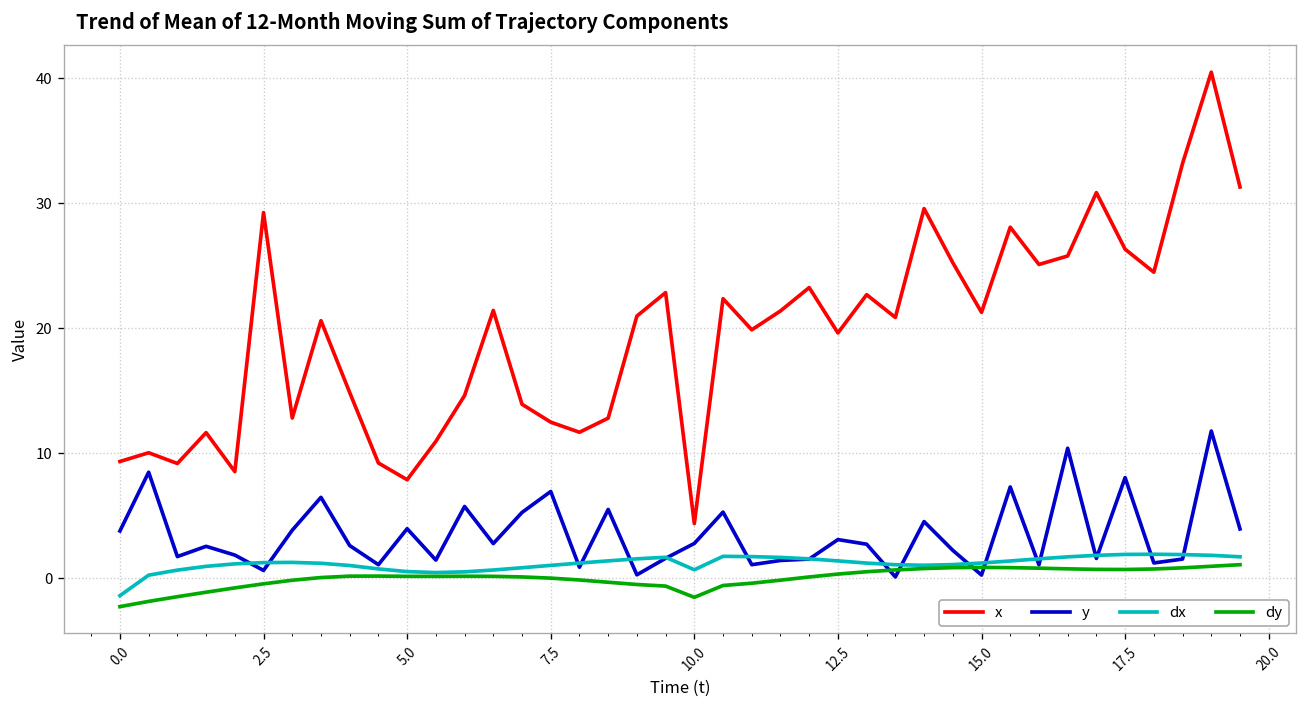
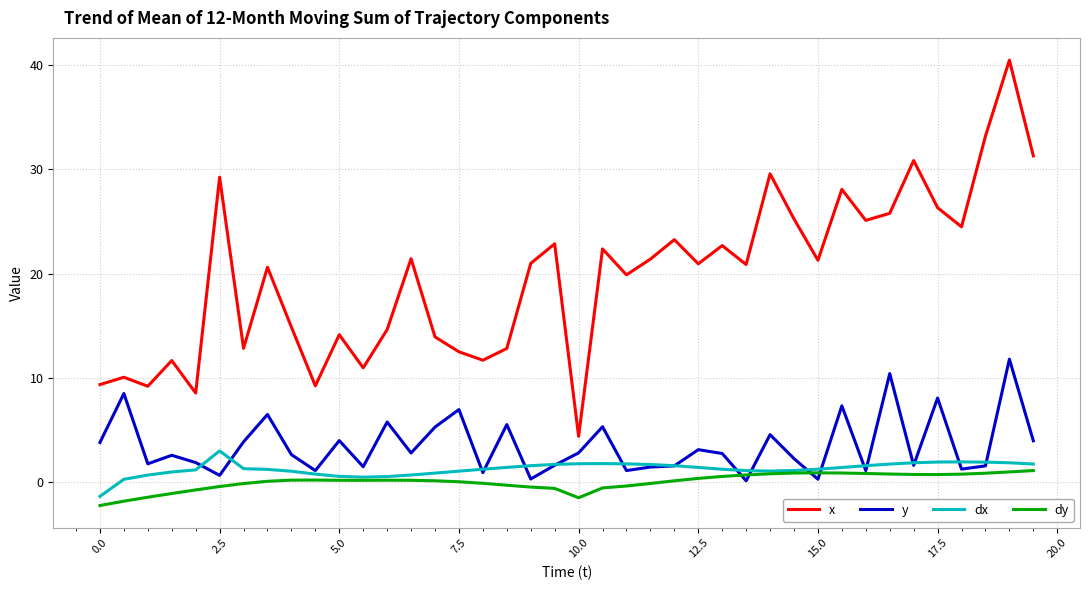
dx, 2.5: 1.2 -> 3.0
x, 5.0: 7.9 -> 14.1
dx, 10.0: 0.7 -> 1.7
x, 12.5: 19.6 -> 20.9
